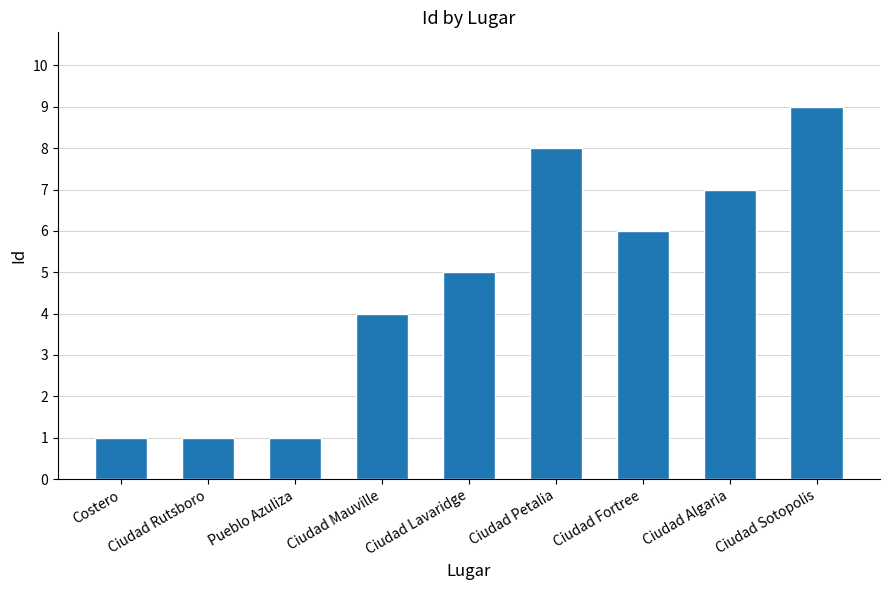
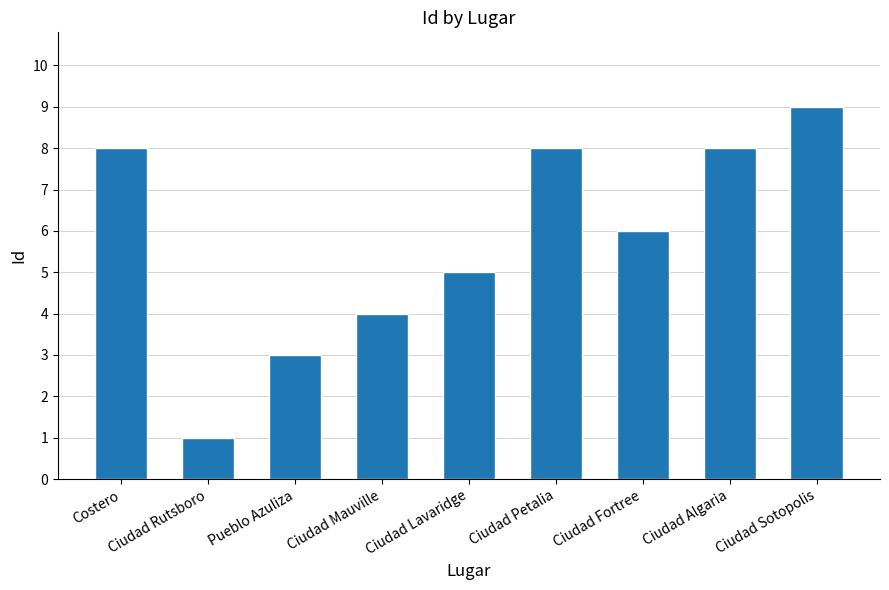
Costero: 1 -> 8
Pueblo Azuliza: 1 -> 3
Ciudad Algaria: 7 -> 8
